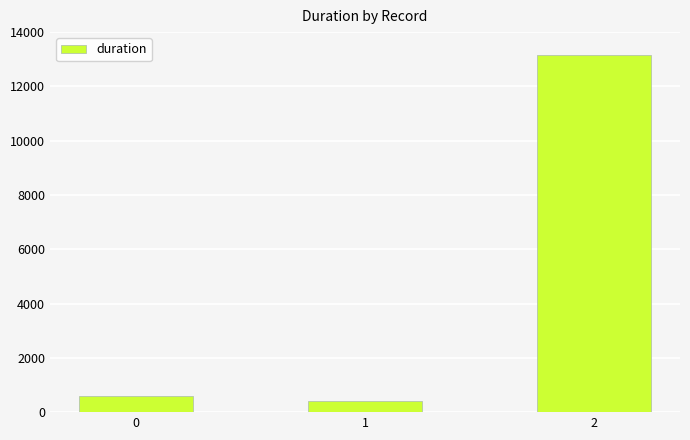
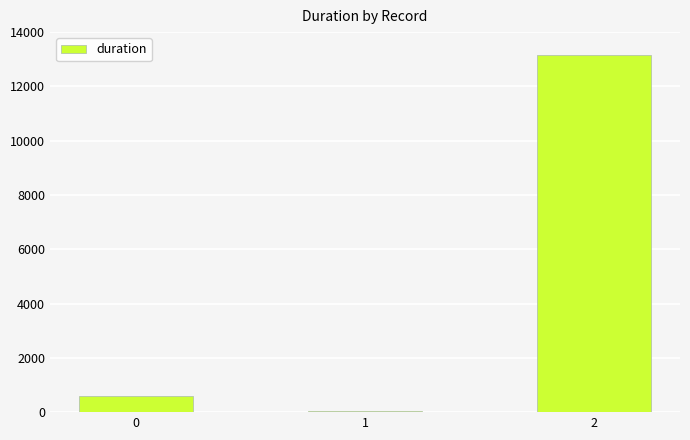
1: 400 -> 100
